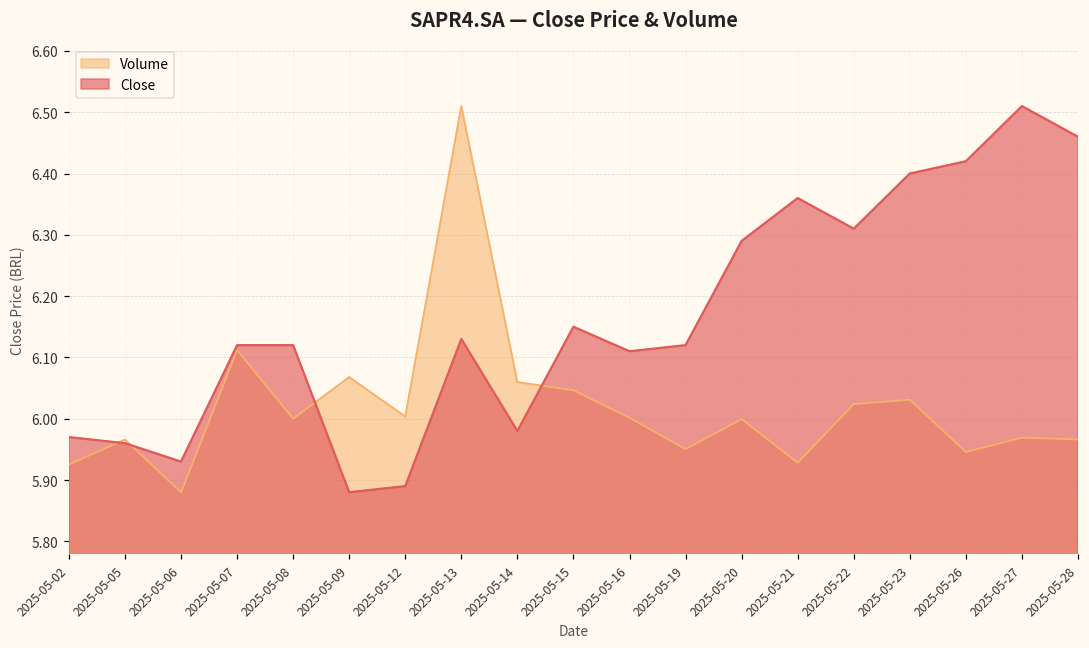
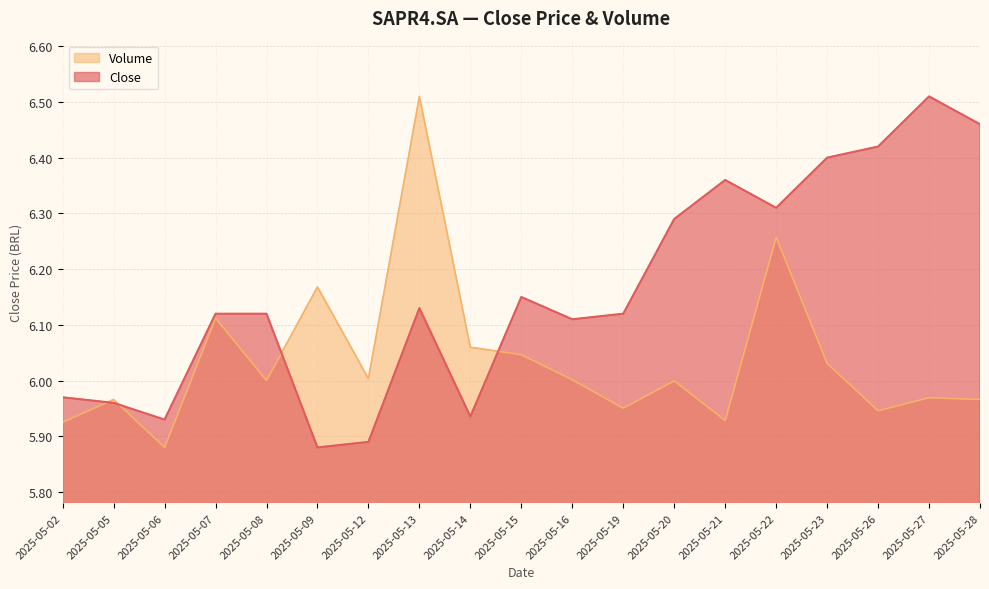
Volume, 2025-05-09: 6.07 -> 6.17
Close, 2025-05-14: 5.98 -> 5.94
Volume, 2025-05-22: 6.02 -> 6.26
